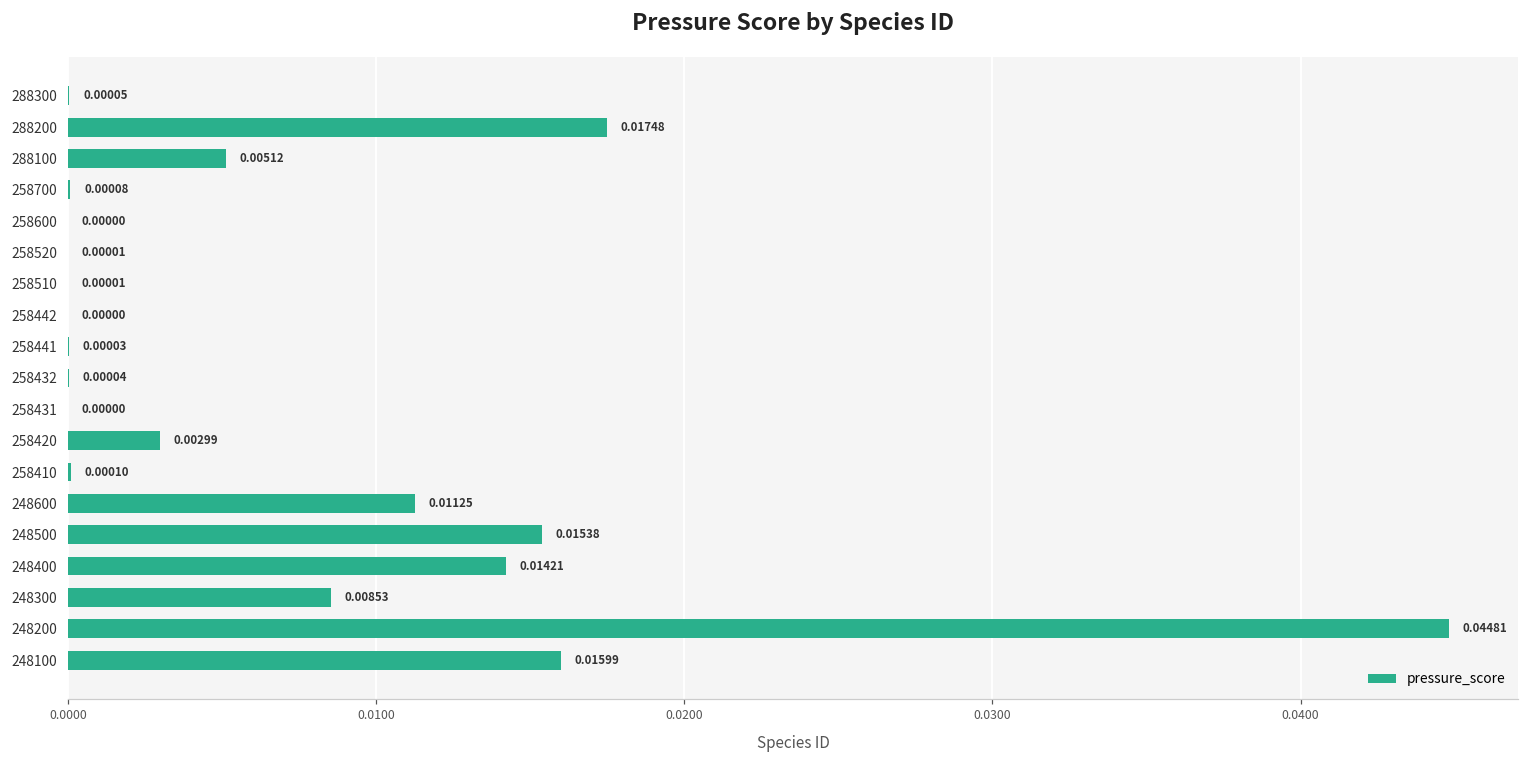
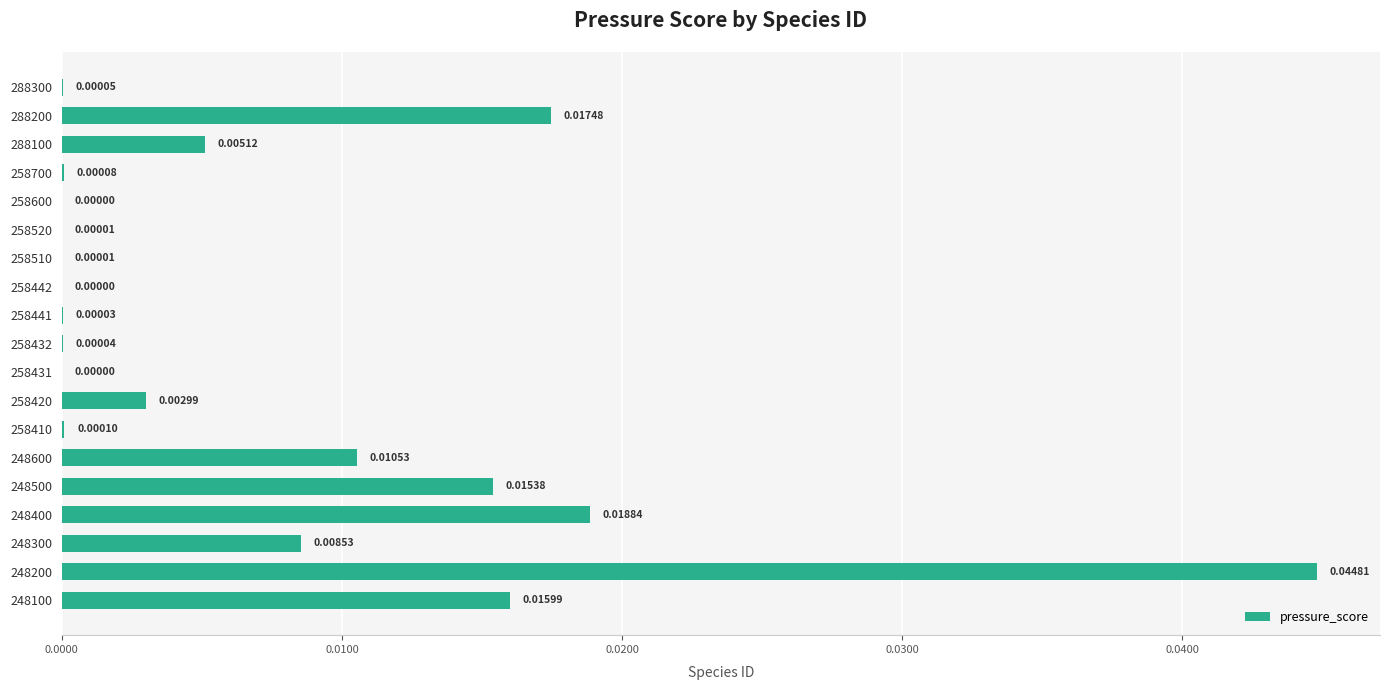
248600: 0.01125 -> 0.01053
248400: 0.01421 -> 0.01884
